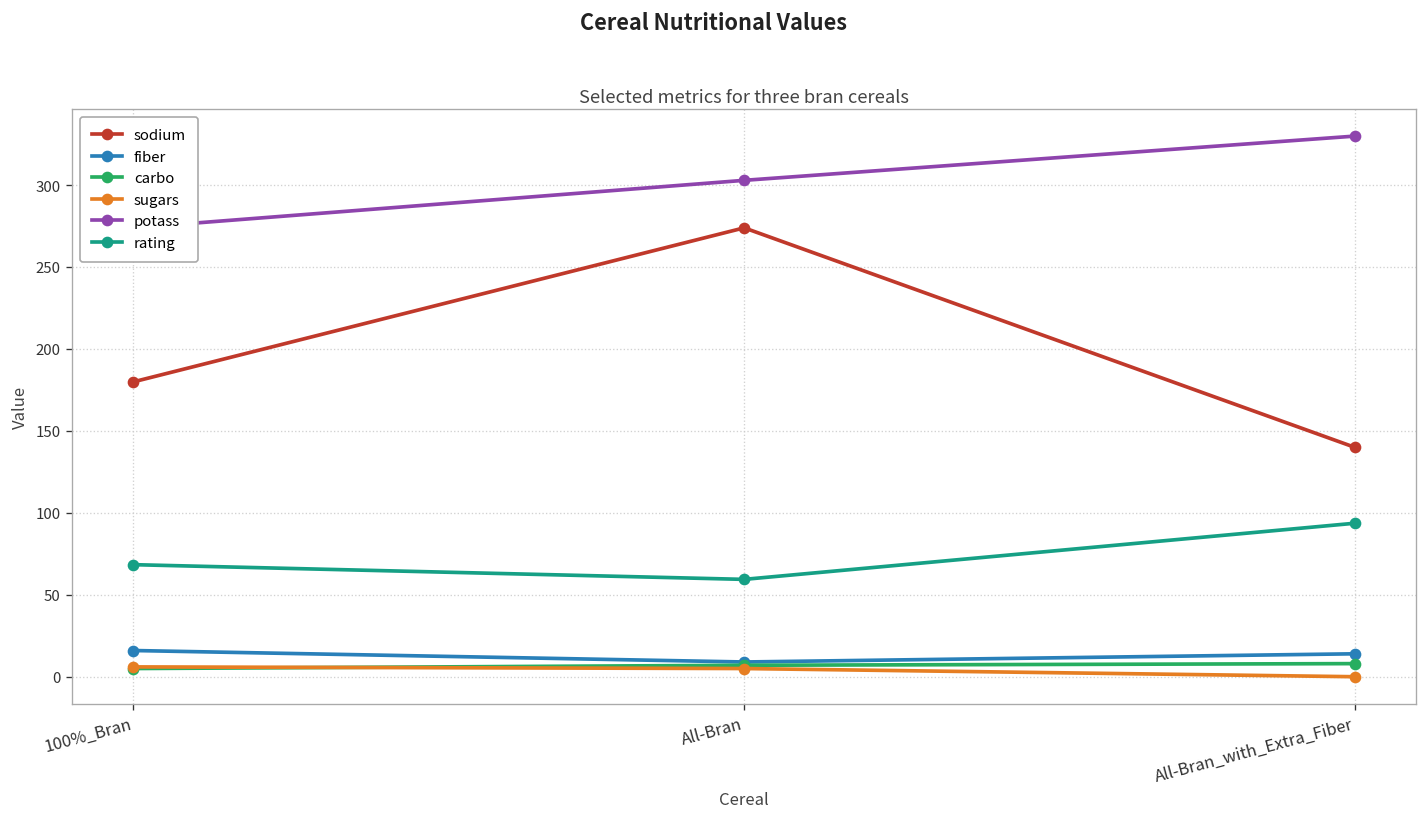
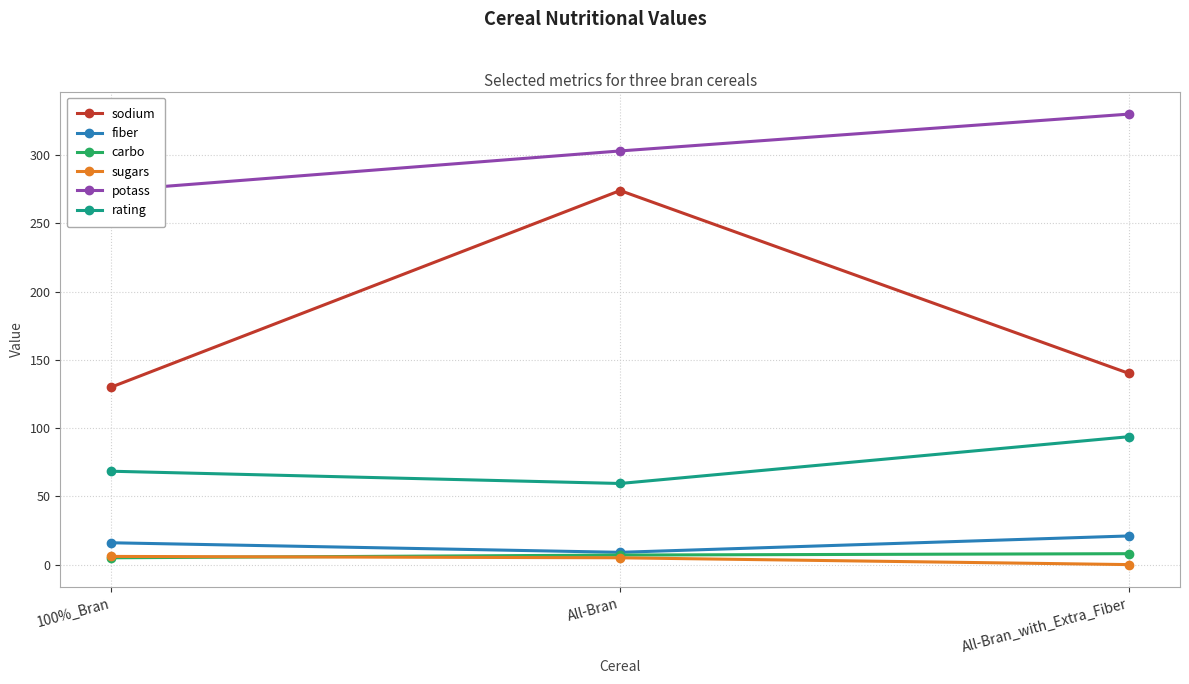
sodium, 100%_Bran: 180 -> 130
fiber, All-Bran_with_Extra_Fiber: 14 -> 21
